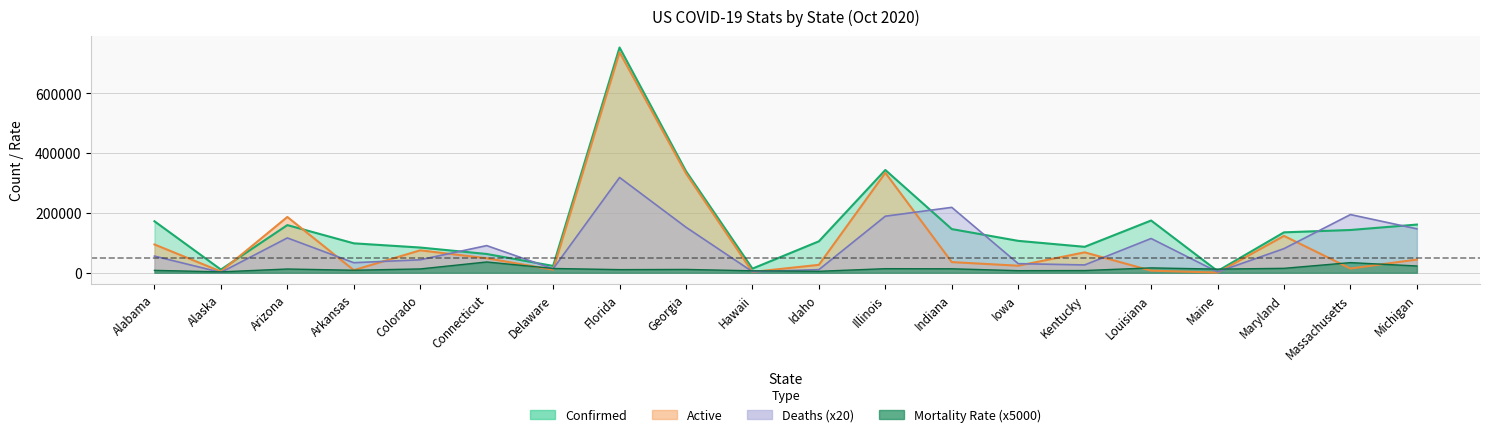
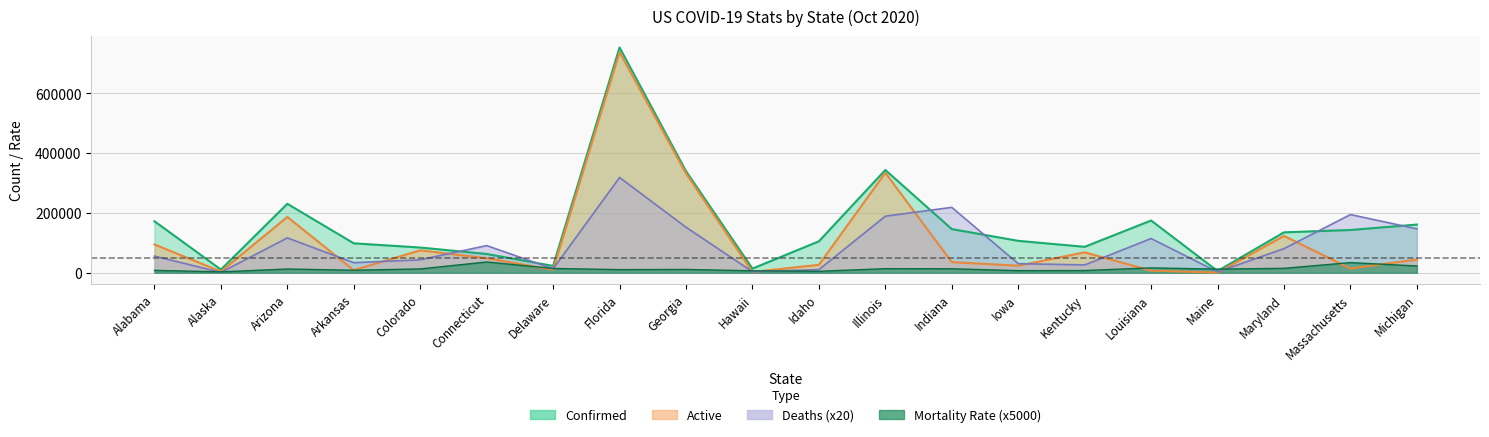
Confirmed, Arizona: 160000 -> 230000
